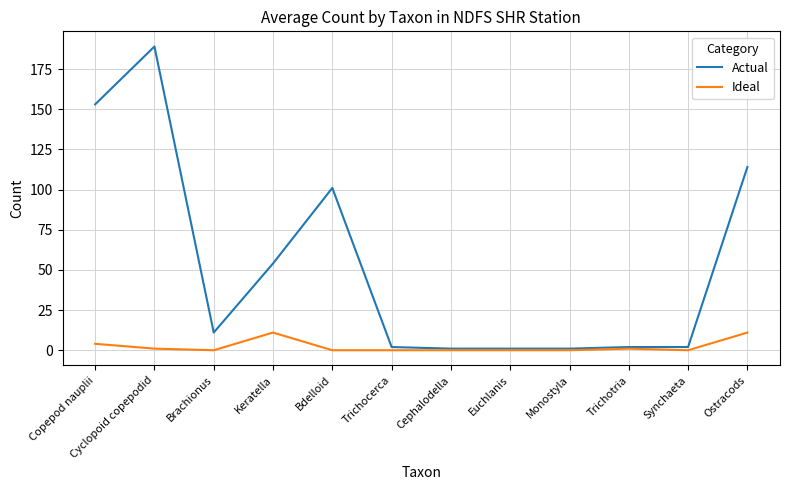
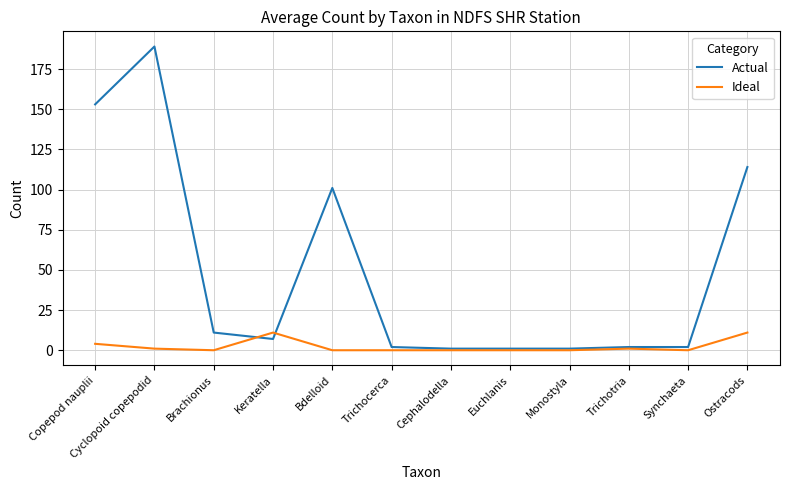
Actual, Keratella: 54 -> 7
